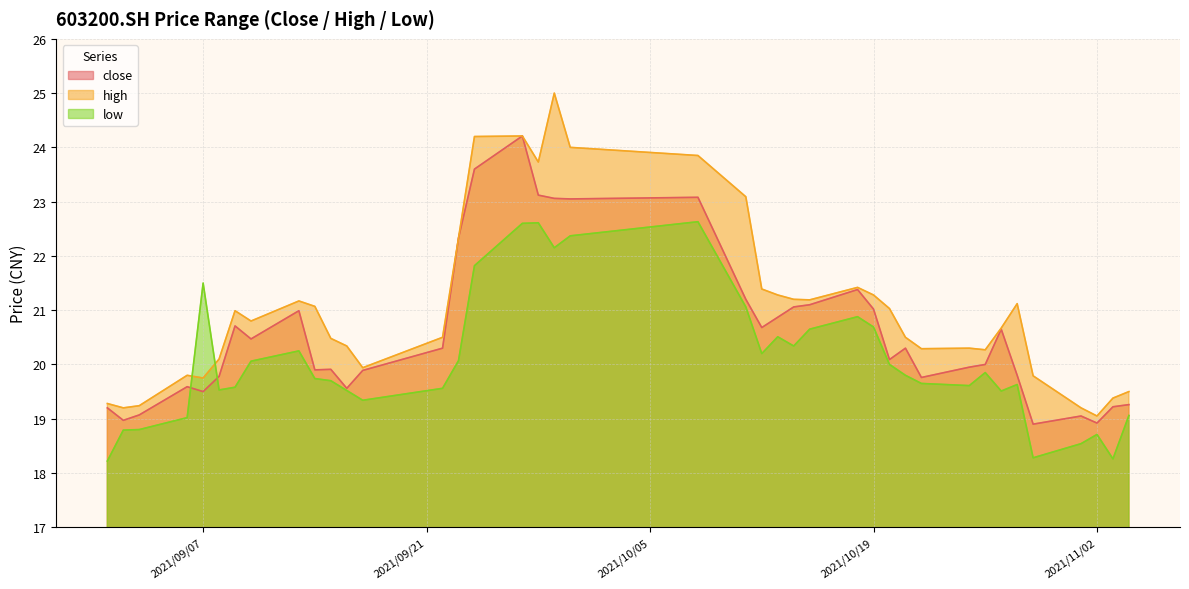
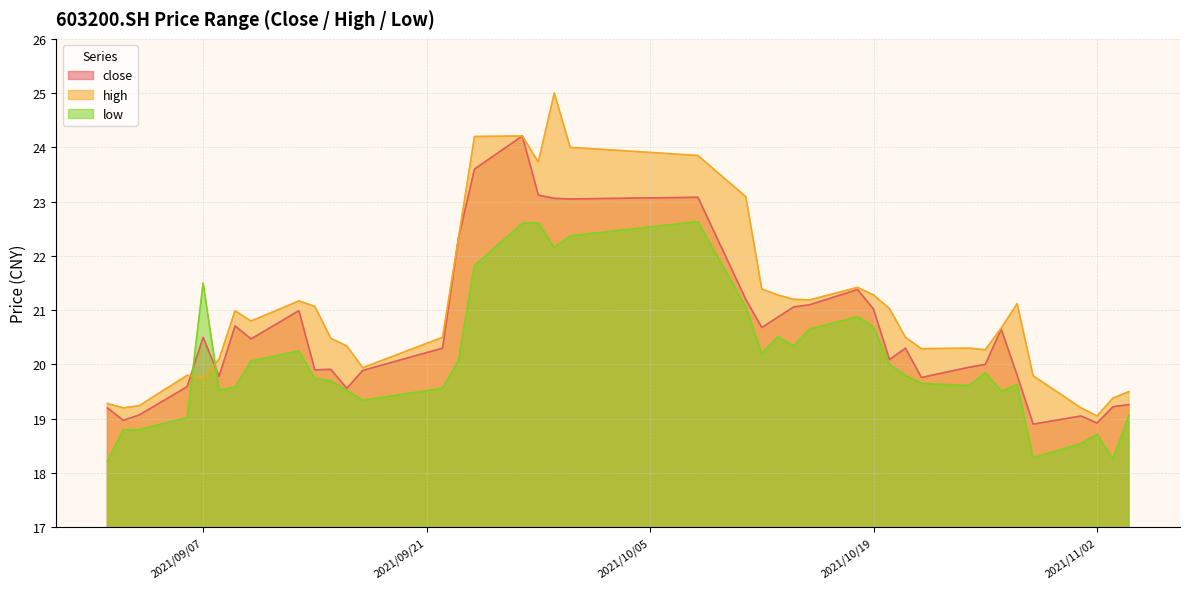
close, 2021/09/07: 19.5 -> 20.5
